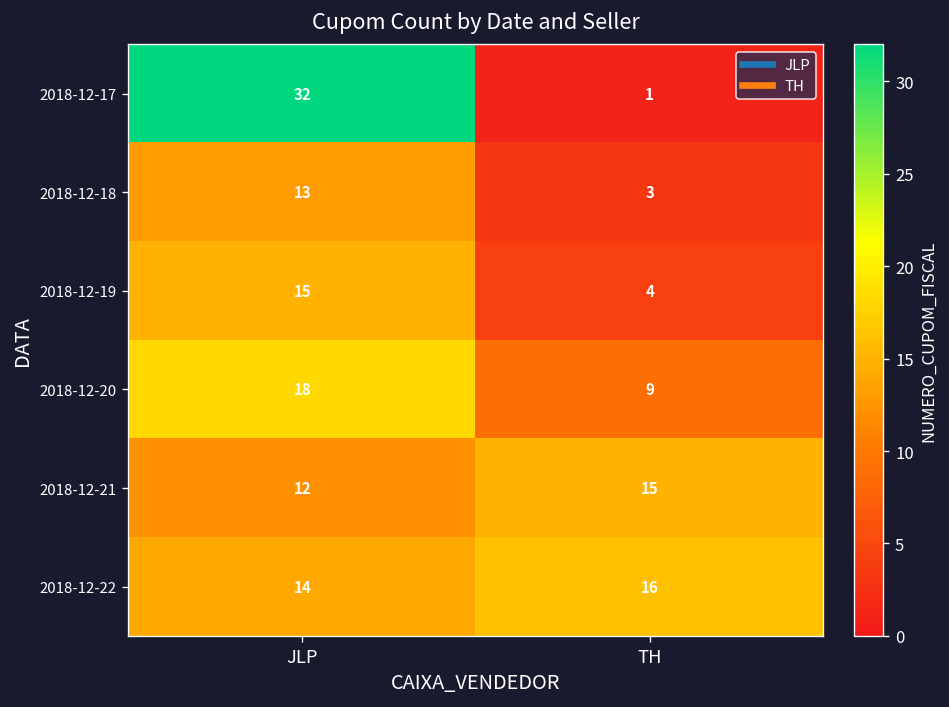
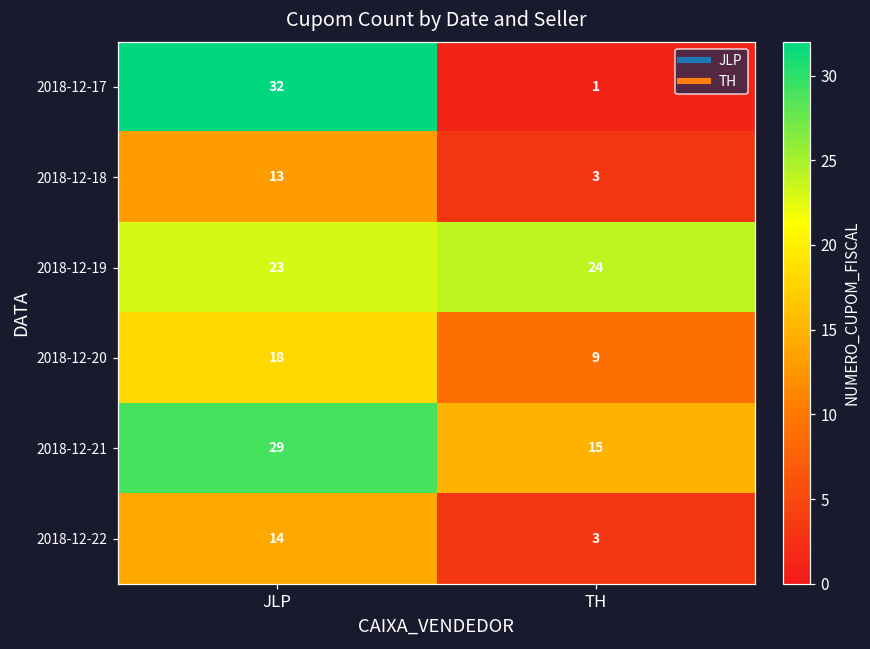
2018-12-19, JLP: 15 -> 23
2018-12-19, TH: 4 -> 24
2018-12-21, JLP: 12 -> 29
2018-12-22, TH: 16 -> 3
